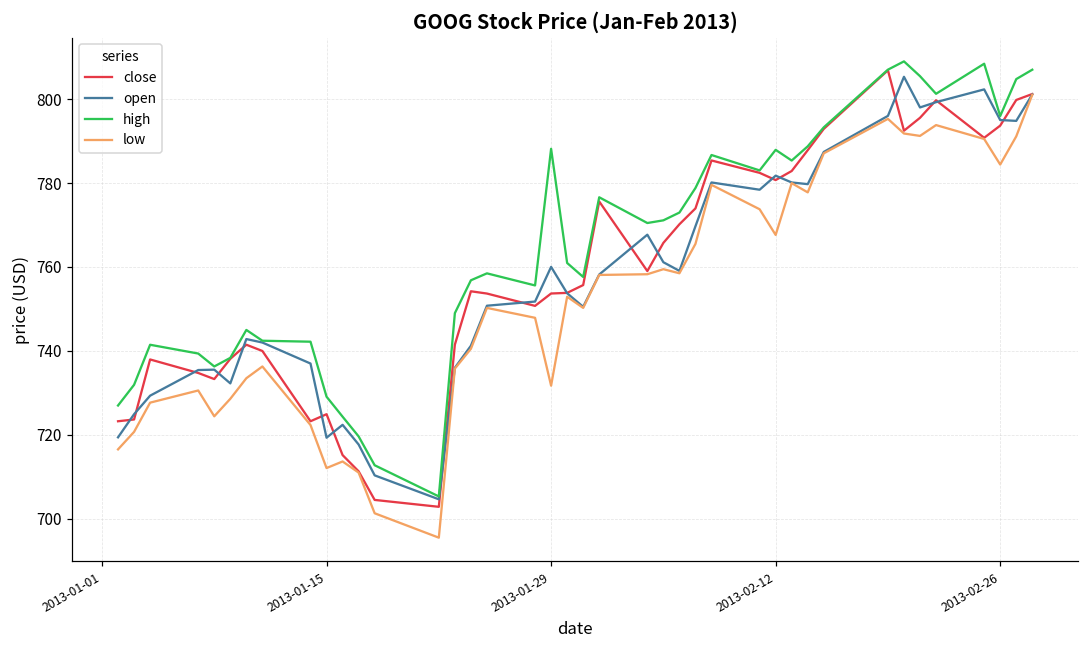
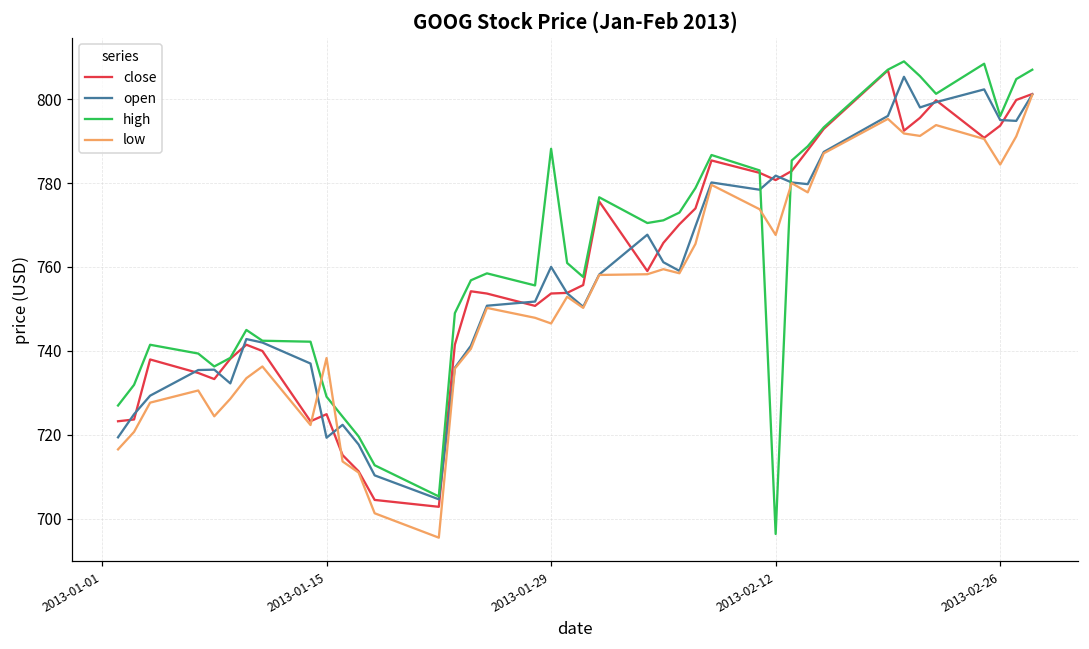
low, 2013-01-15: 712 -> 738
low, 2013-01-29: 732 -> 747
high, 2013-02-12: 788 -> 696
